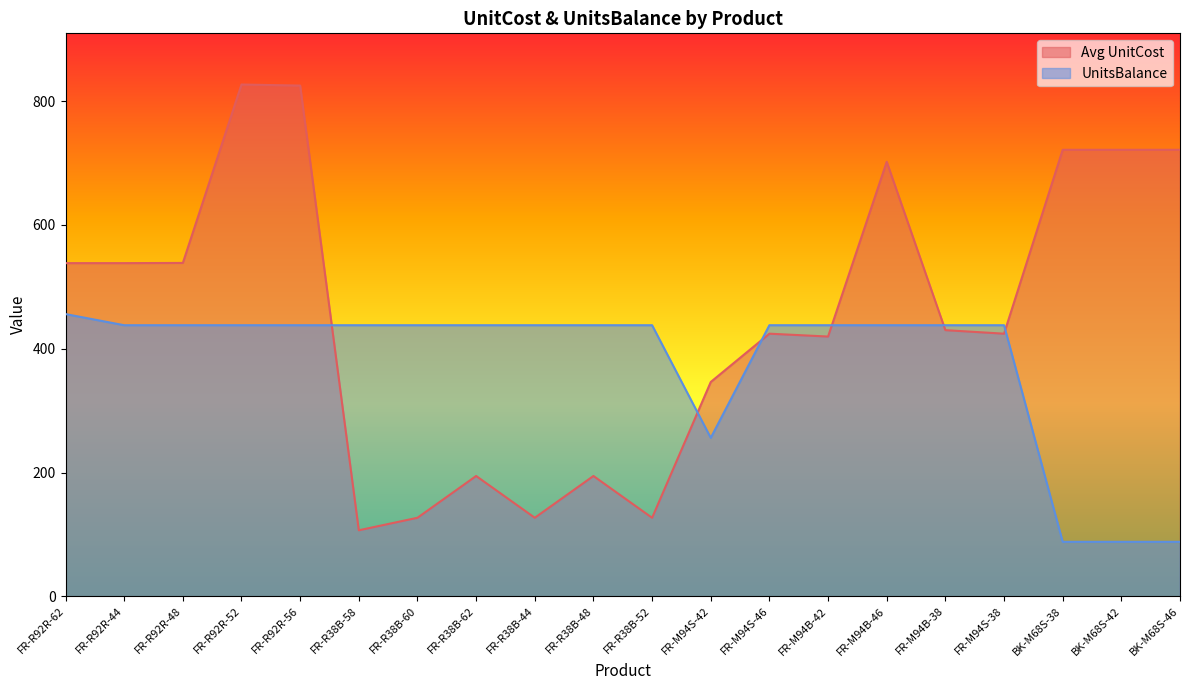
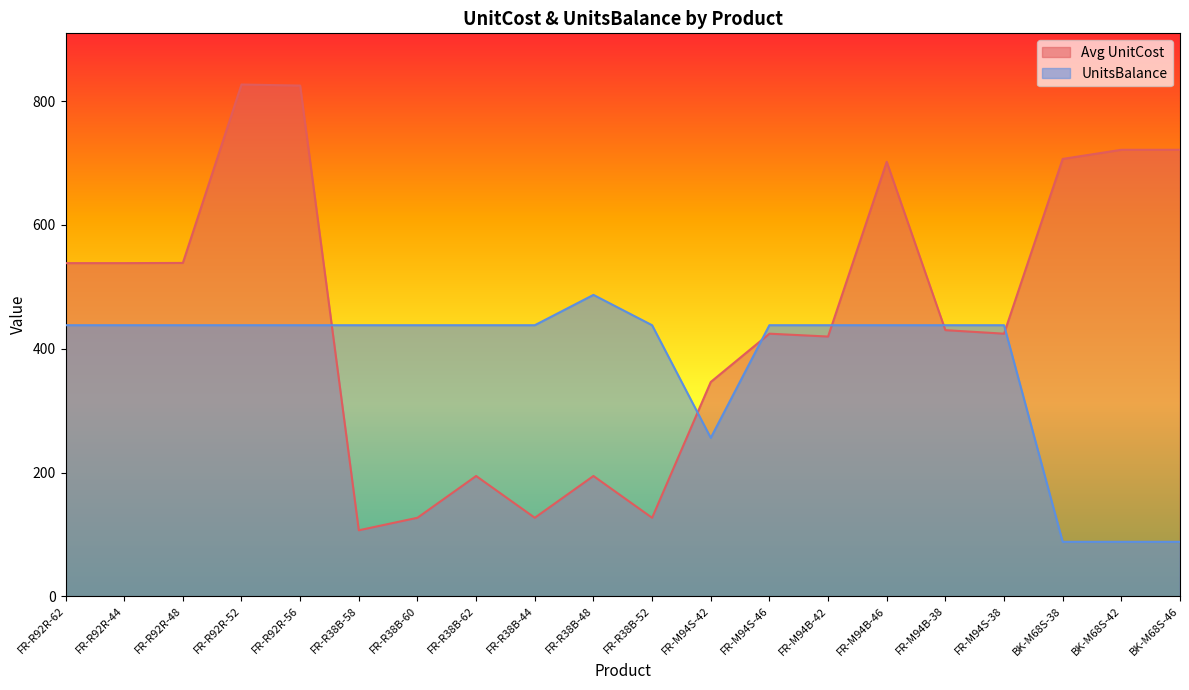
UnitsBalance, FR-R92R-62: 460 -> 440
UnitsBalance, FR-R38B-48: 440 -> 490
Avg UnitCost, BK-M68S-38: 720 -> 710
